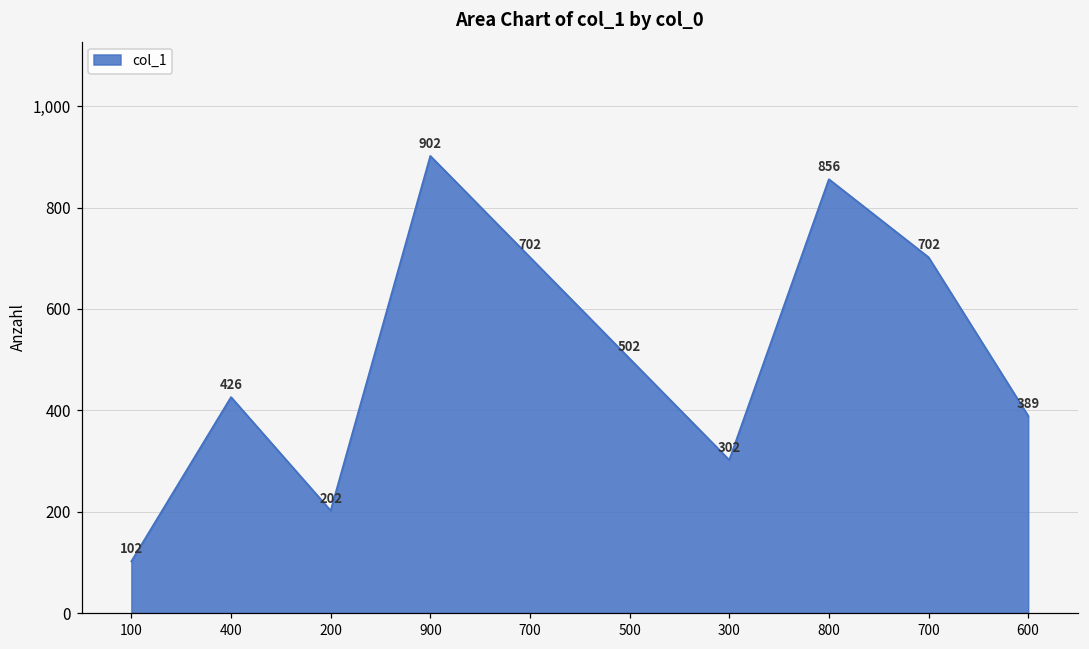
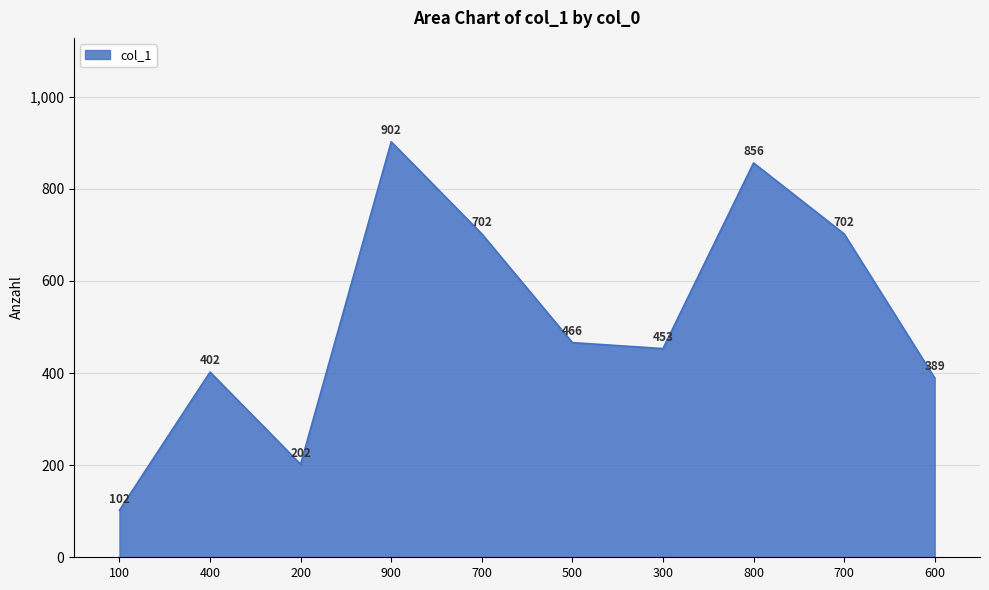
400: 426 -> 402
500: 502 -> 466
300: 302 -> 453
